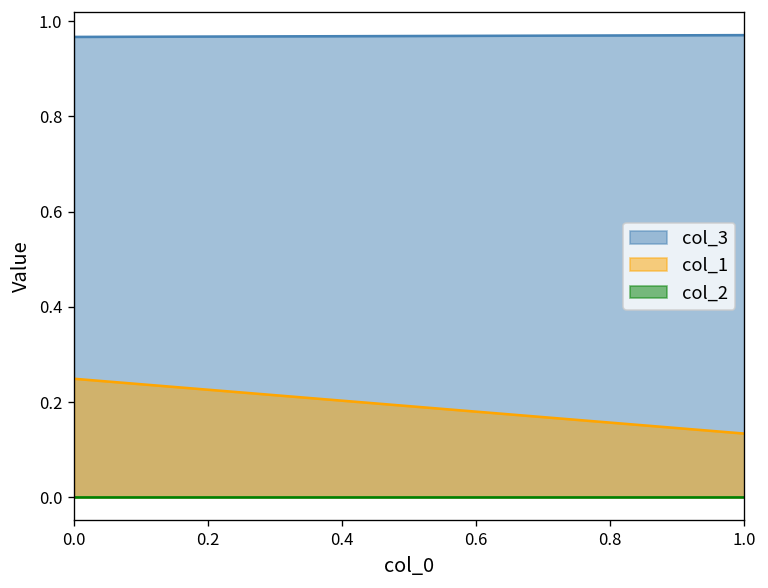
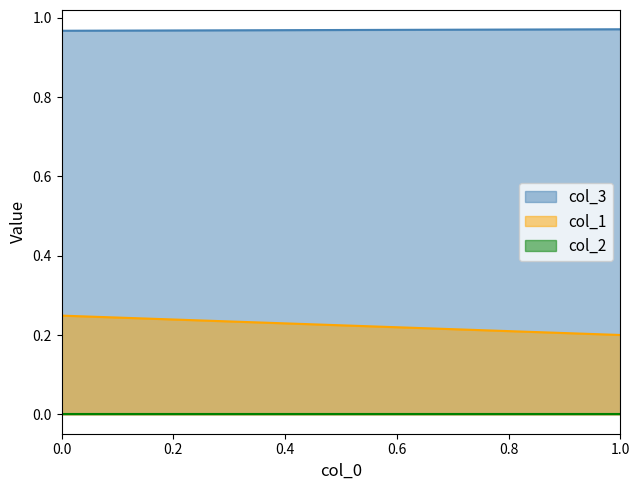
col_1, 1.0: 0.13 -> 0.20
